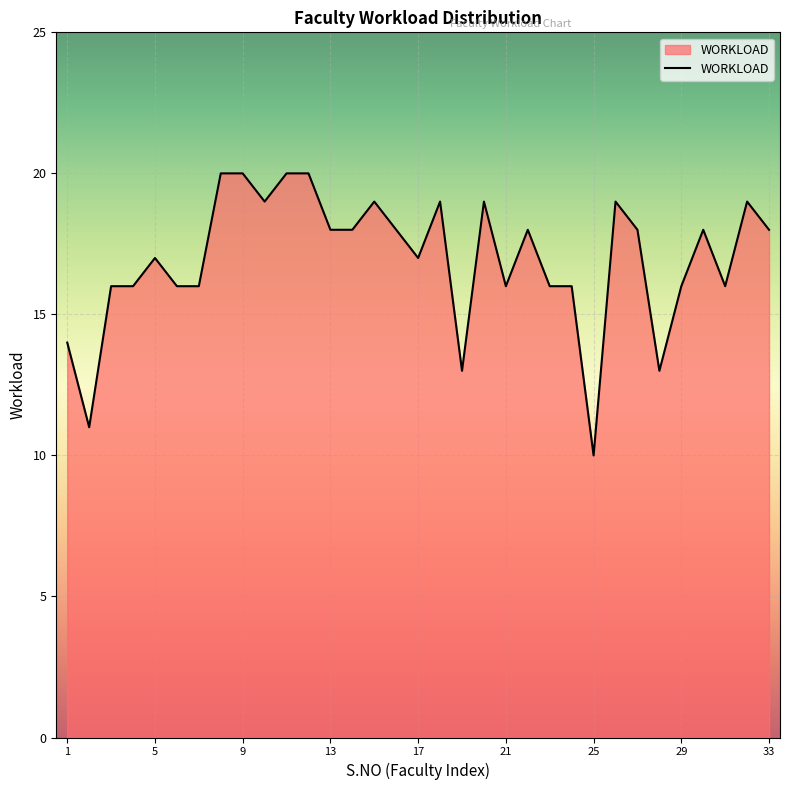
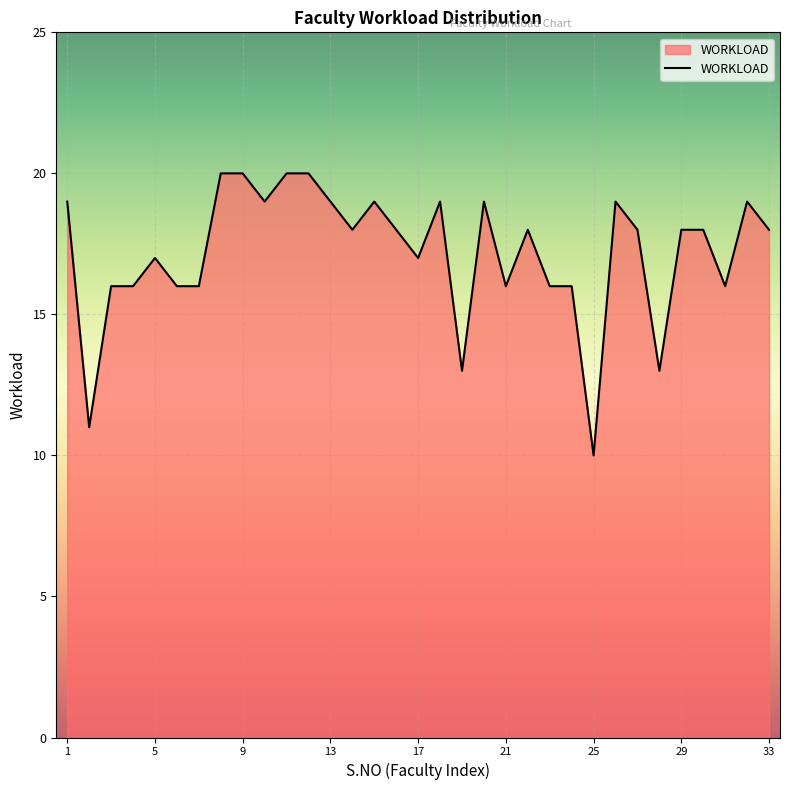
1: 14 -> 19
13: 18 -> 19
29: 16 -> 18
